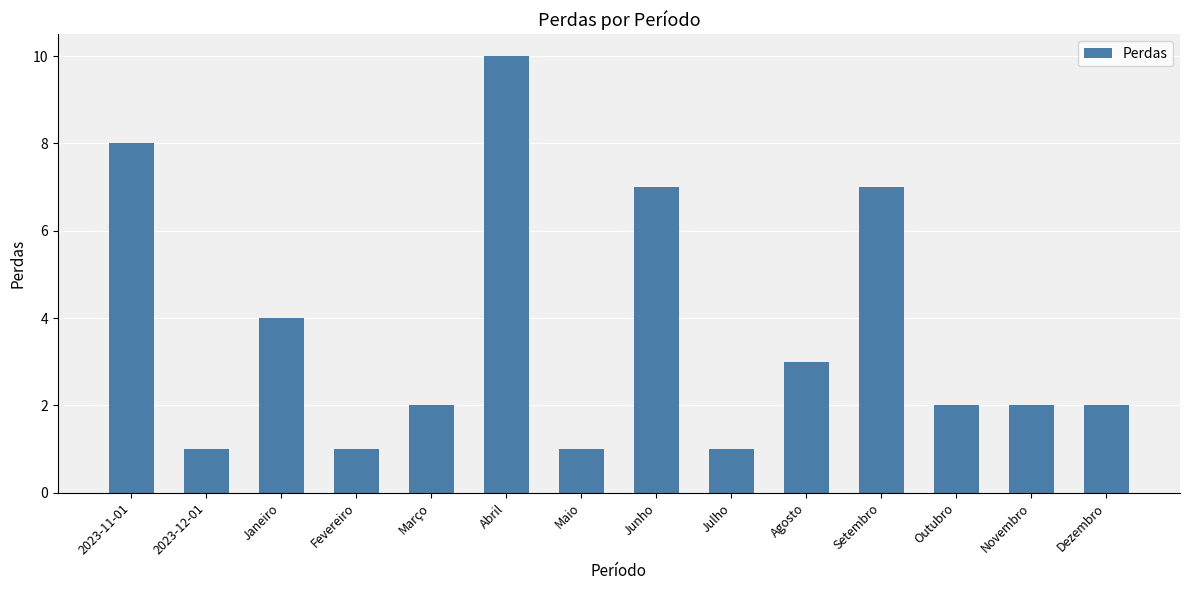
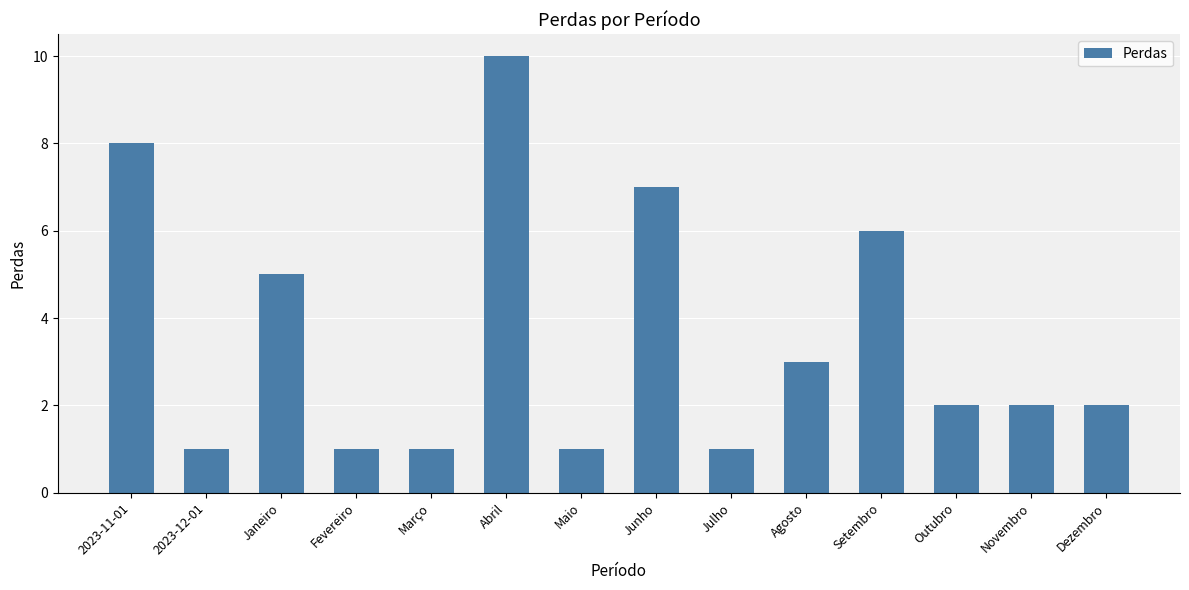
Janeiro: 4 -> 5
Março: 2 -> 1
Setembro: 7 -> 6
